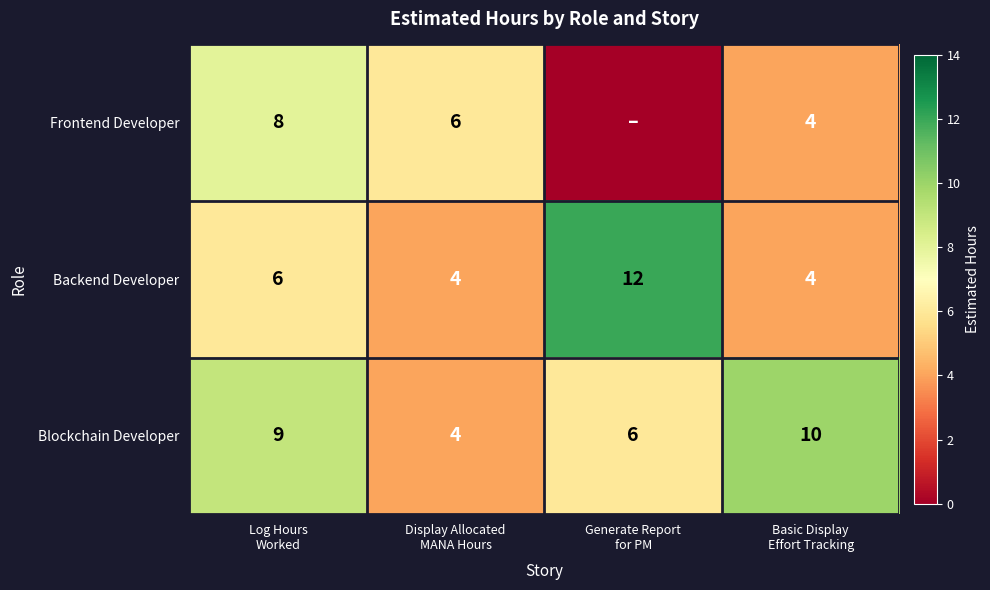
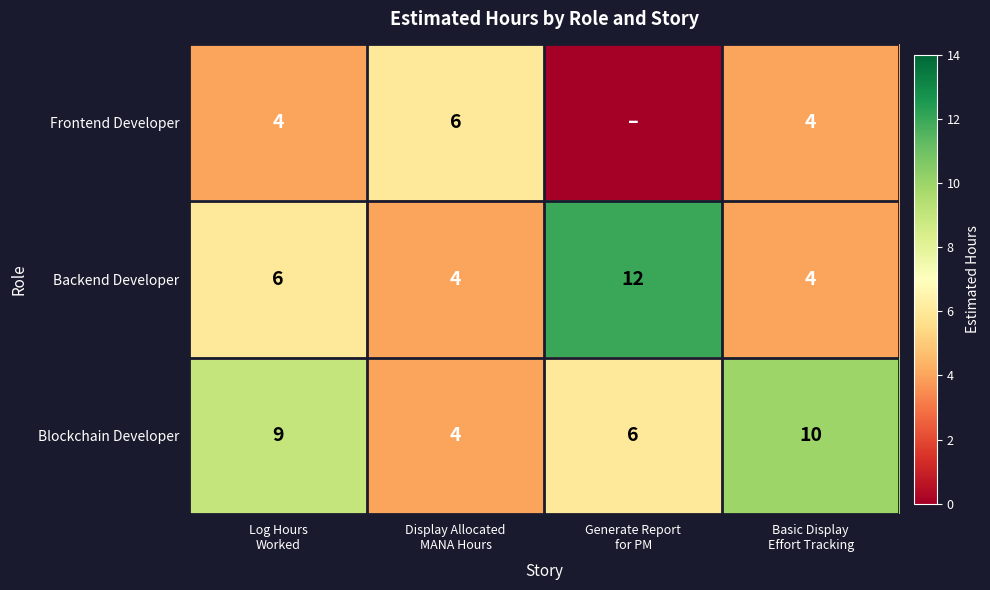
Frontend Developer, Log Hours Worked: 8 -> 4
